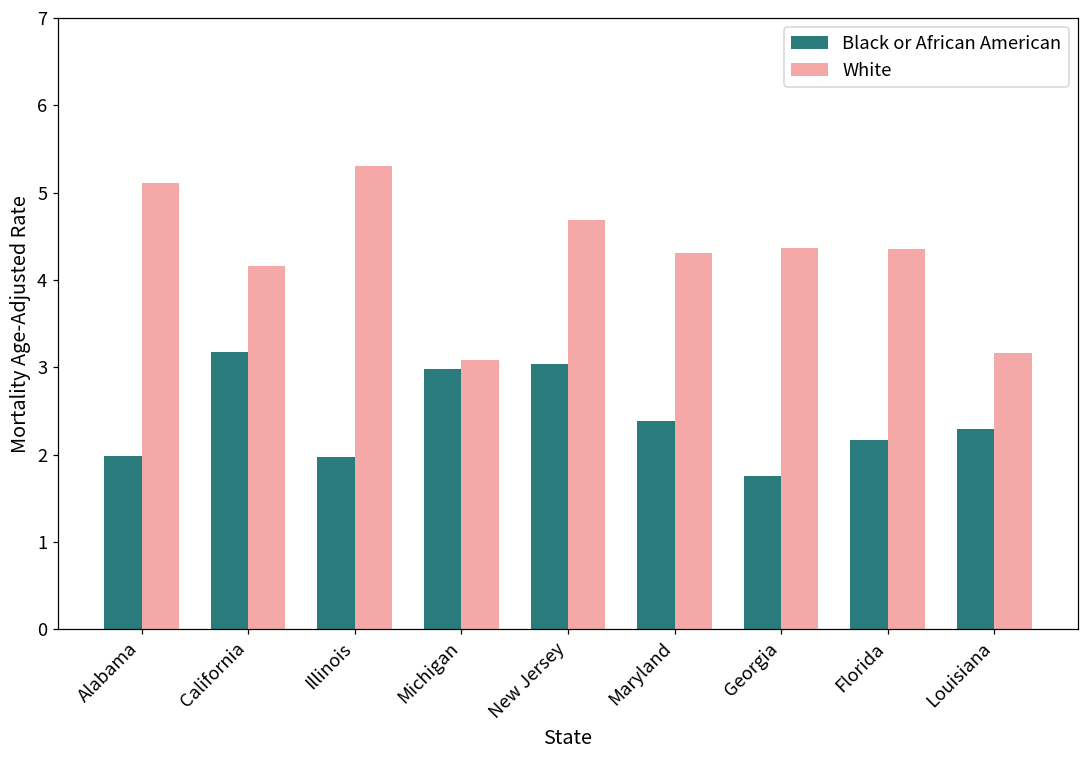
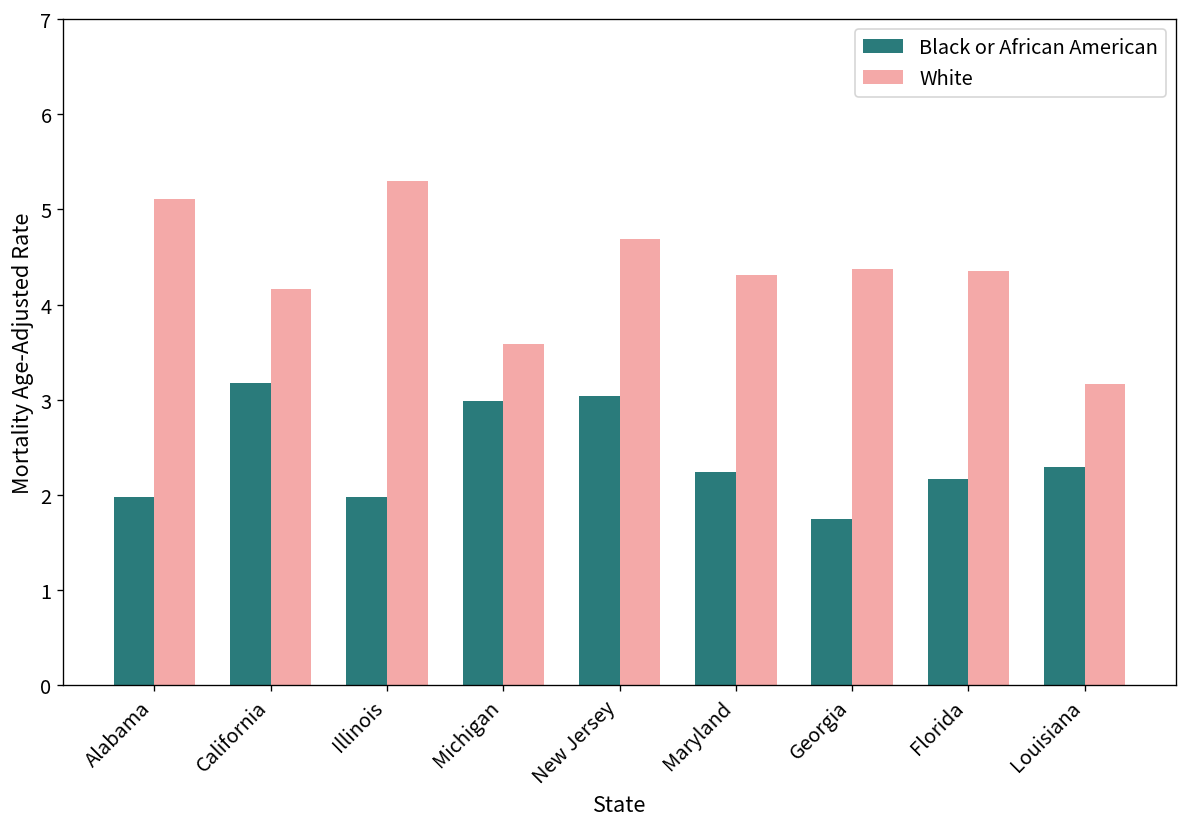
White, Michigan: 3.1 -> 3.6
Black or African American, Maryland: 2.4 -> 2.2
